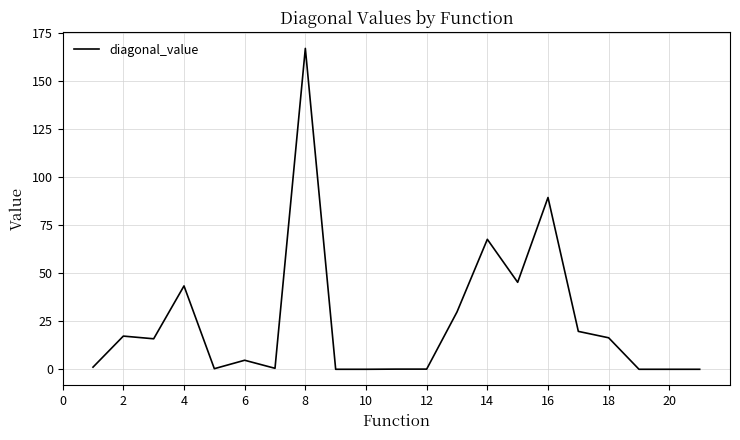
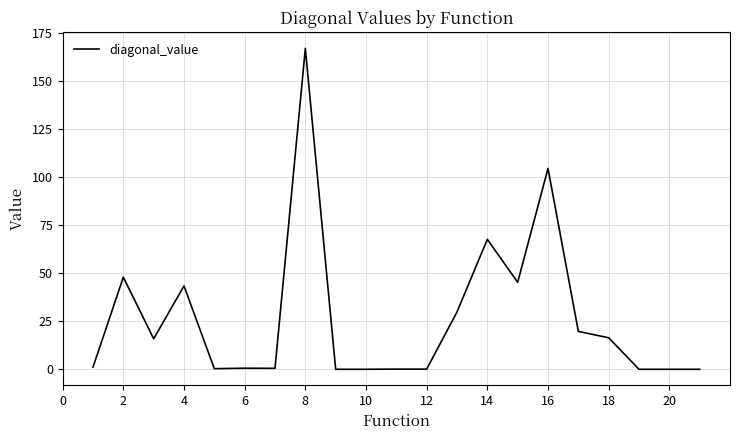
2: 17 -> 48
6: 5 -> 1
16: 89 -> 104
